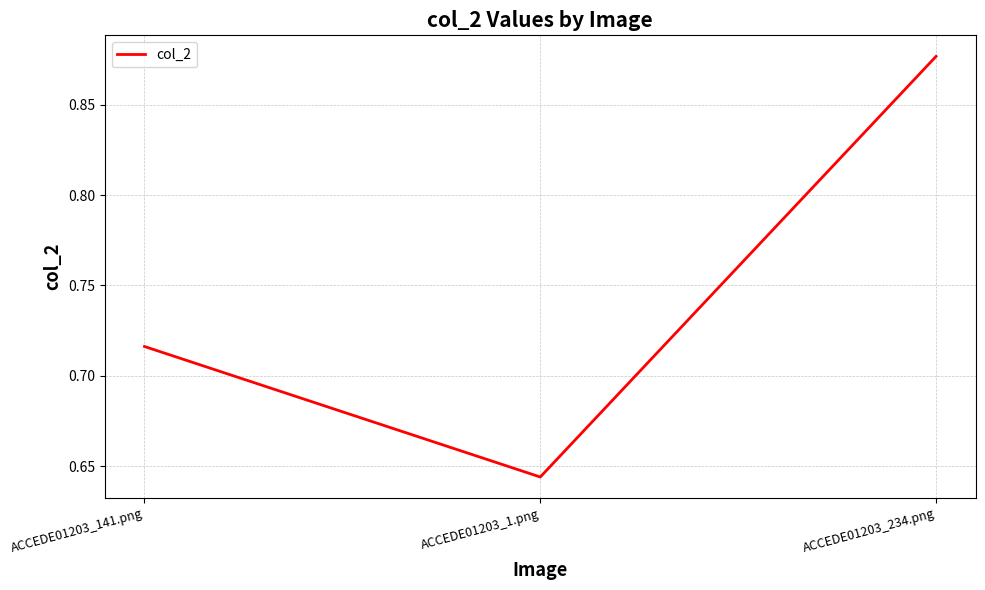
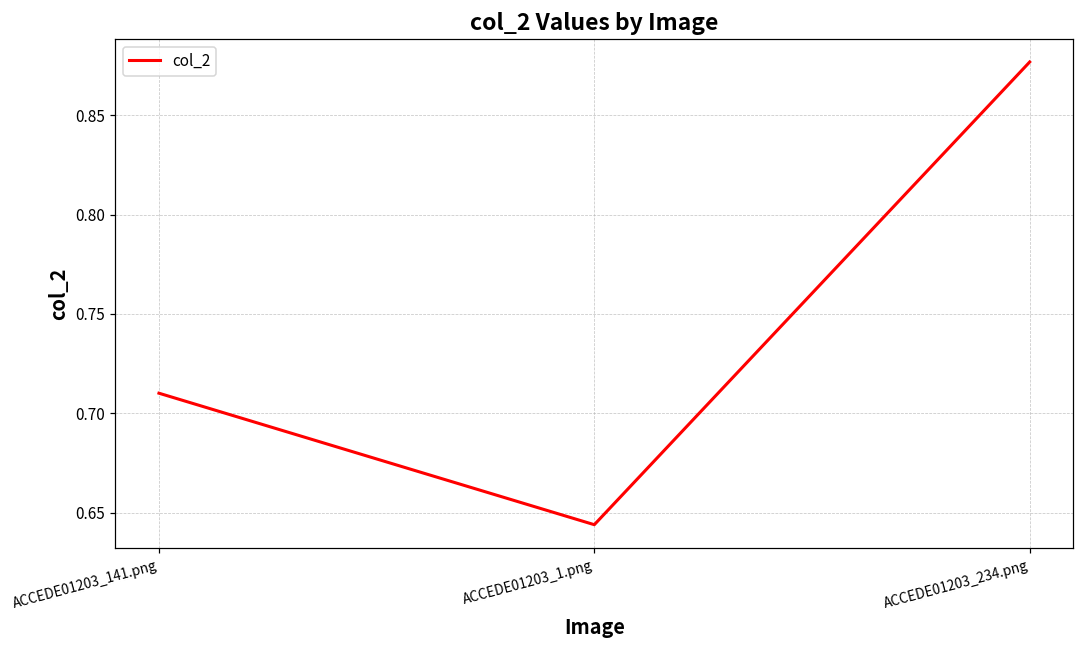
ACCEDE01203_141.png: 0.716 -> 0.710
